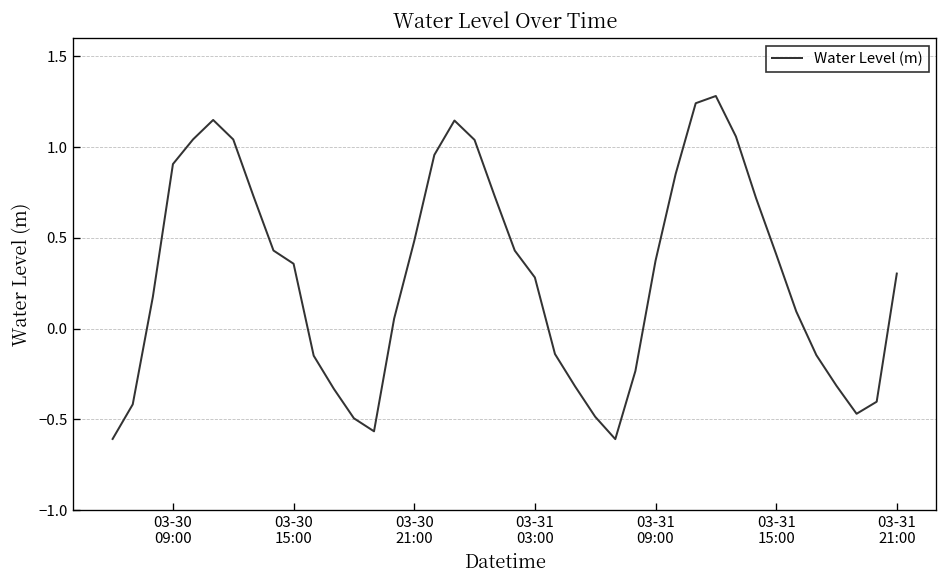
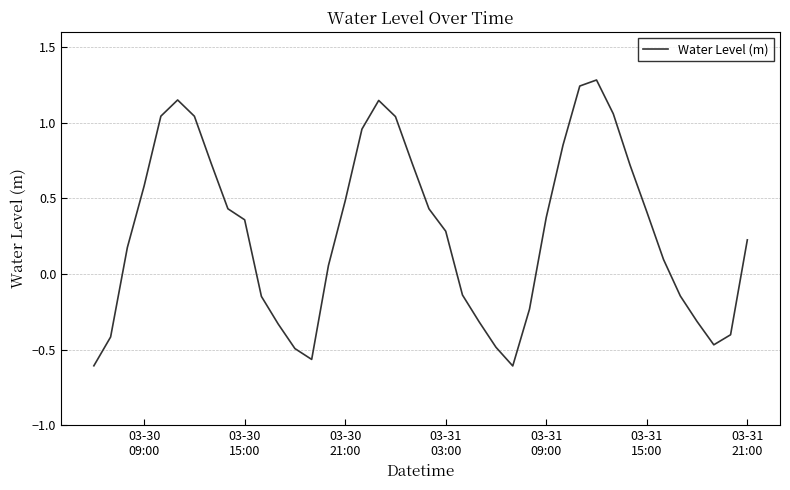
03-30 09:00: 0.91 -> 0.58
03-31 21:00: 0.30 -> 0.22
